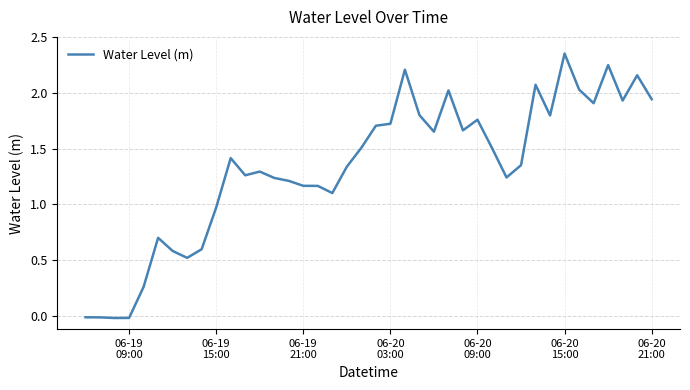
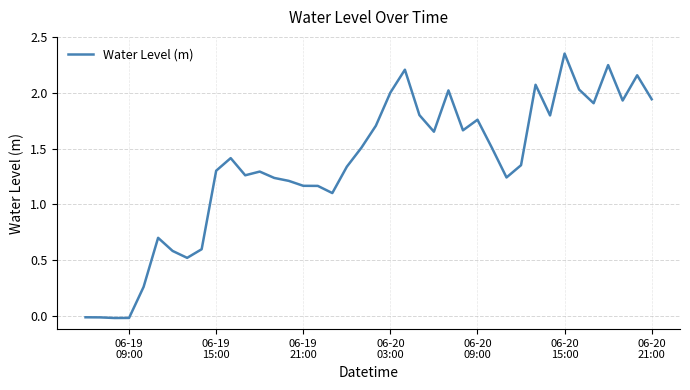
06-19 15:00: 0.97 -> 1.30
06-20 03:00: 1.72 -> 2.00
